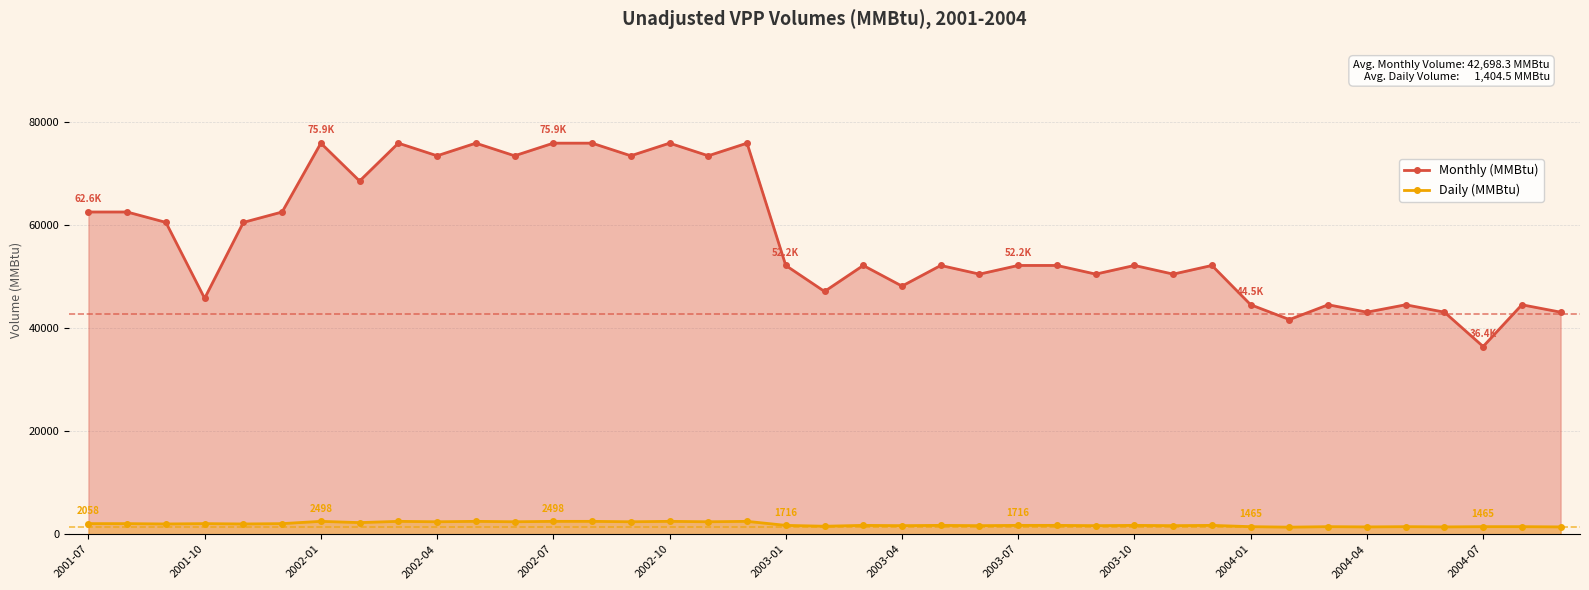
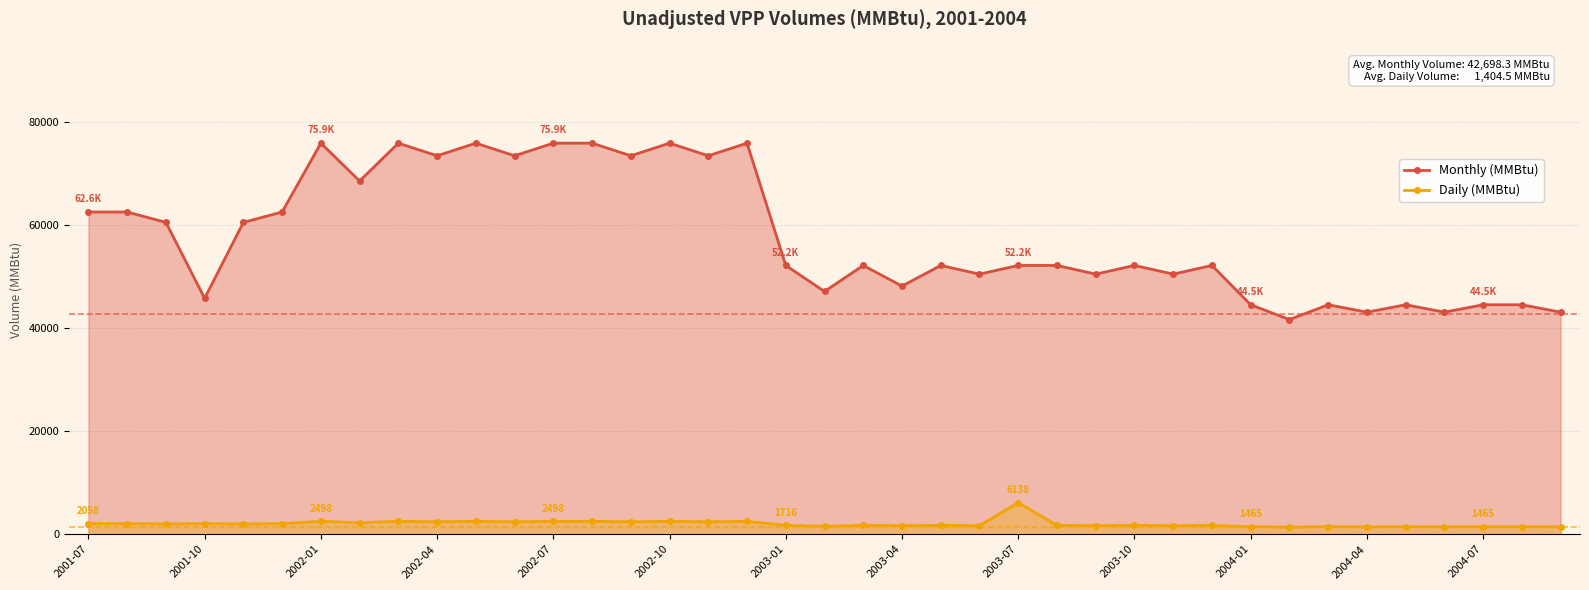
Daily (MMBtu), 2003-07: 1716 -> 6138
Monthly (MMBtu), 2004-07: 36.4K -> 44.5K
